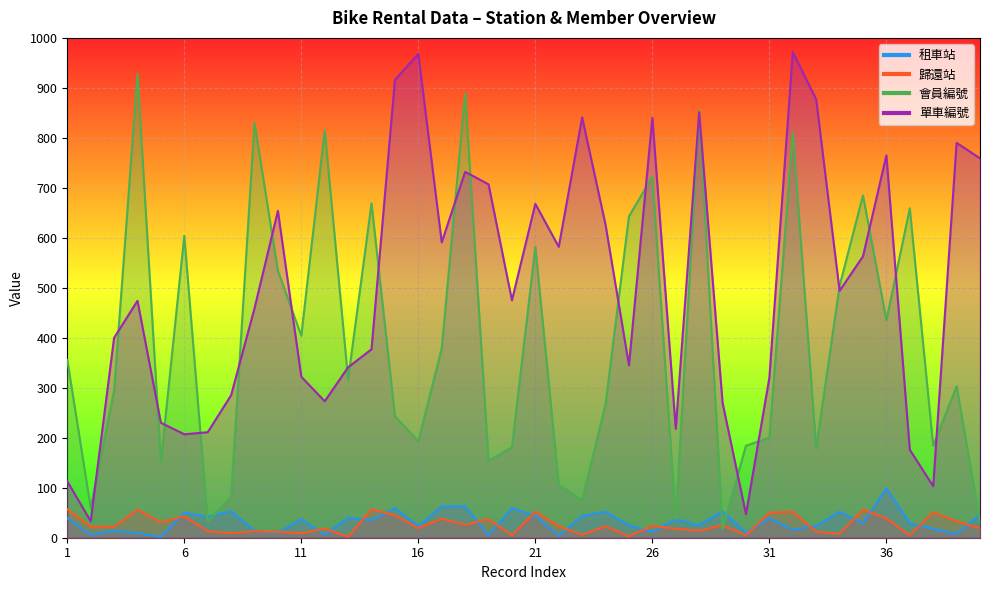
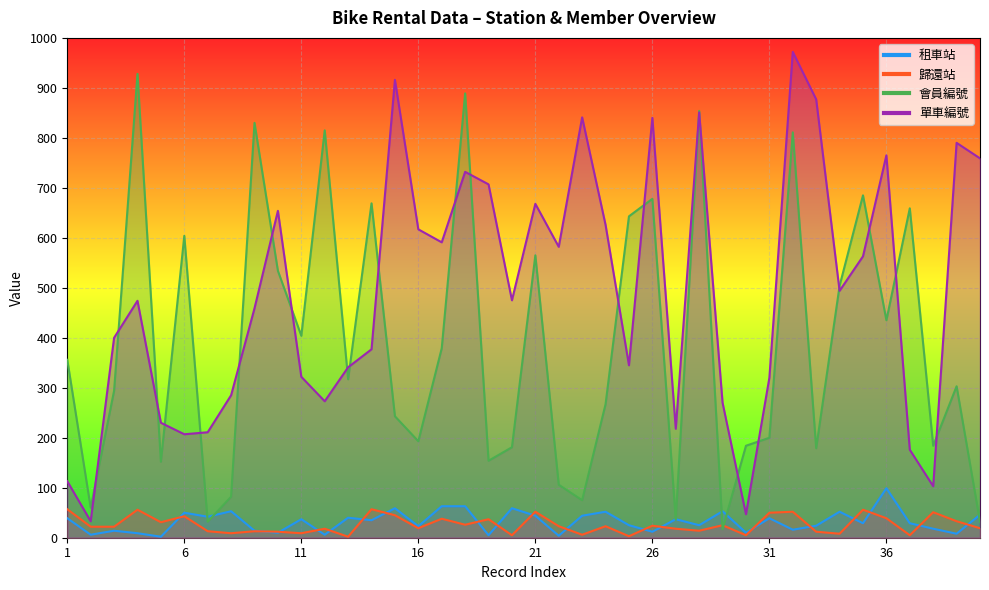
單車編號, 16: 970 -> 620
會員編號, 21: 580 -> 570
會員編號, 26: 720 -> 680
